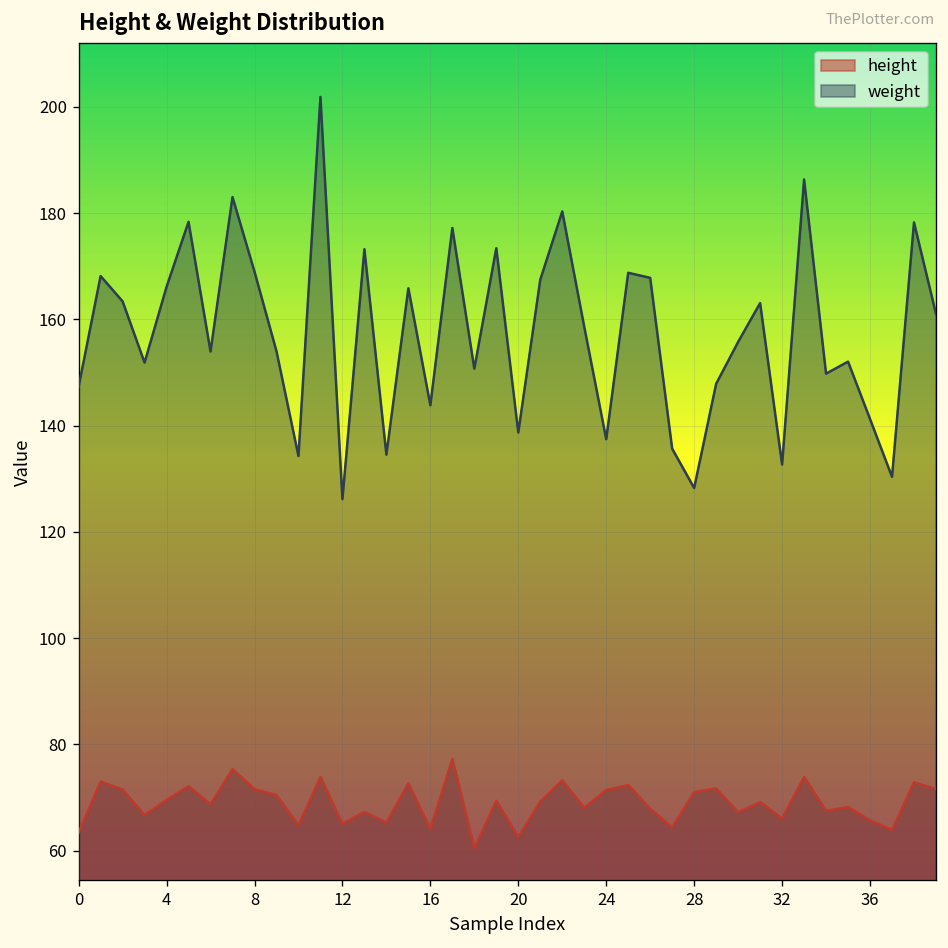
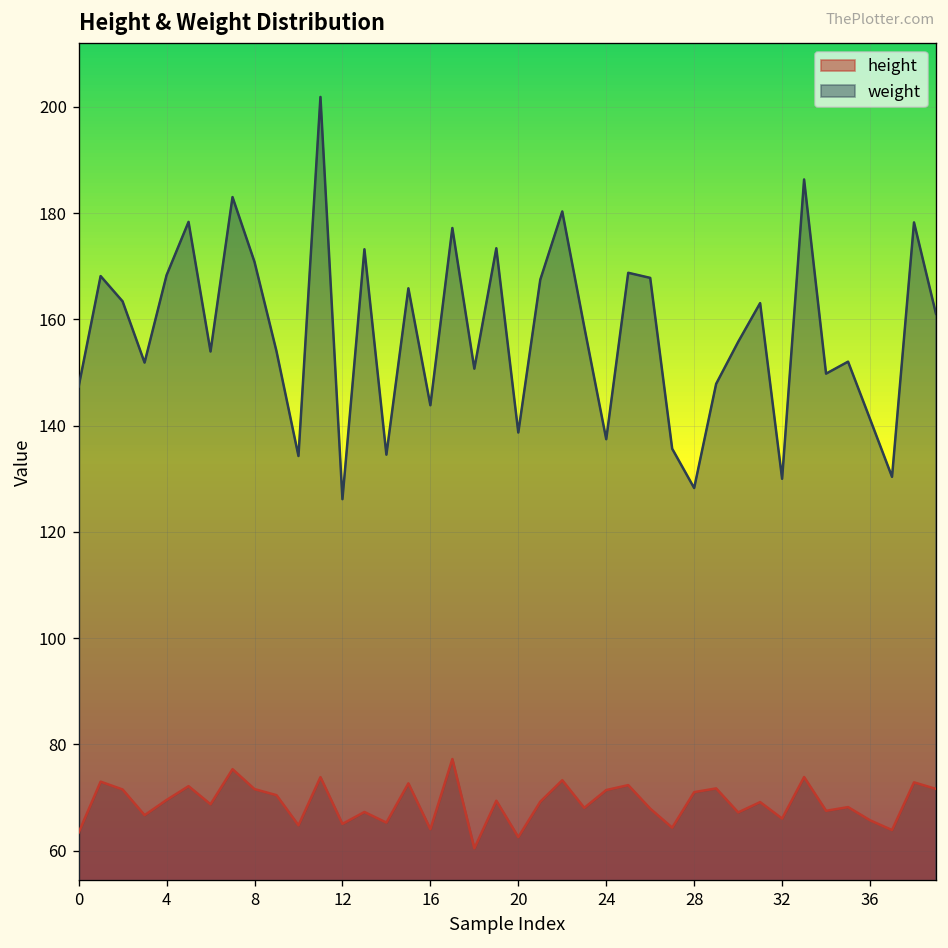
weight, 4: 166 -> 168
weight, 8: 169 -> 171
weight, 32: 133 -> 130
